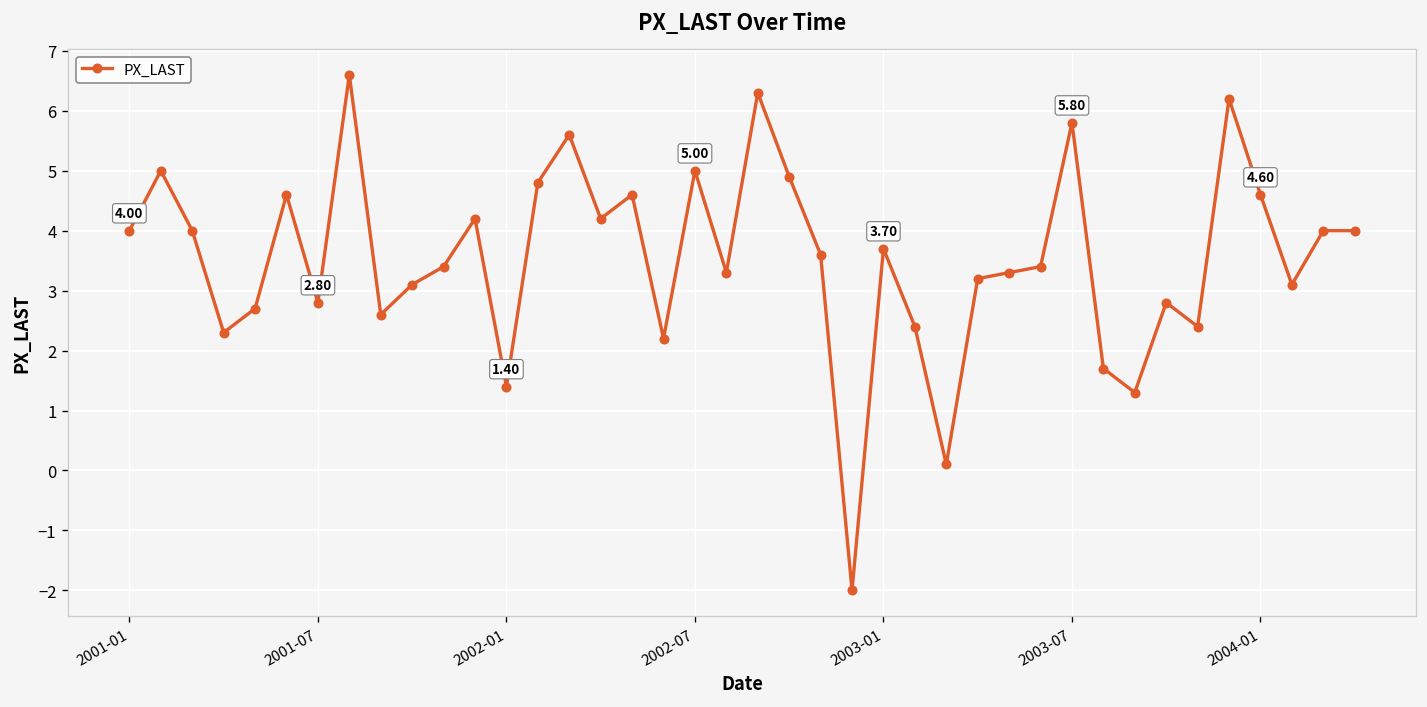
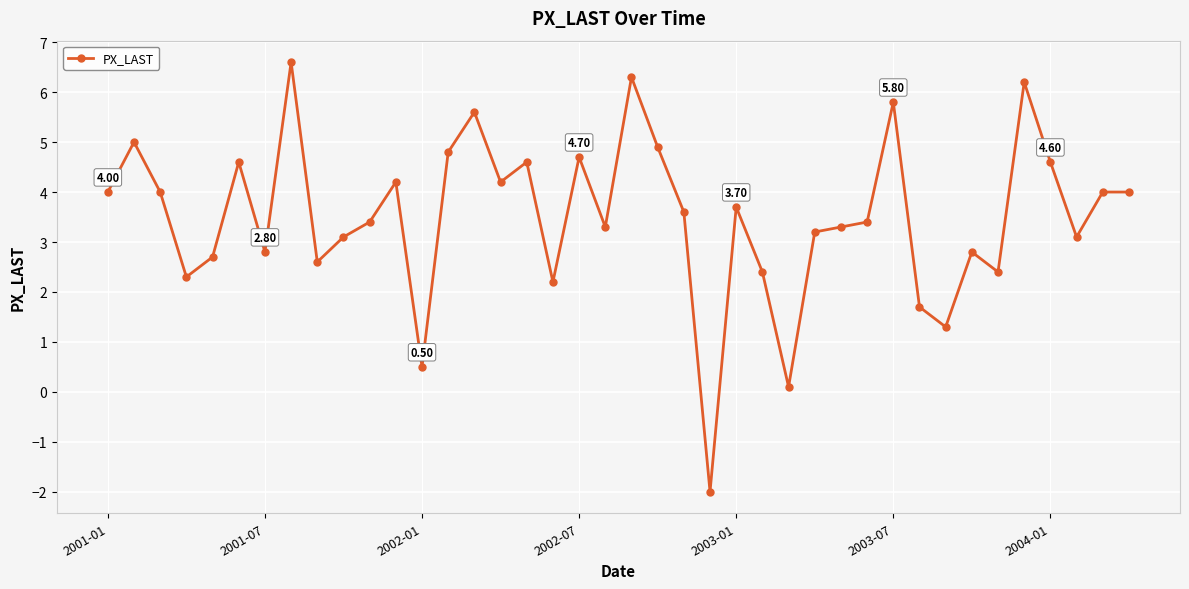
2002-01: 1.40 -> 0.50
2002-07: 5.00 -> 4.70
